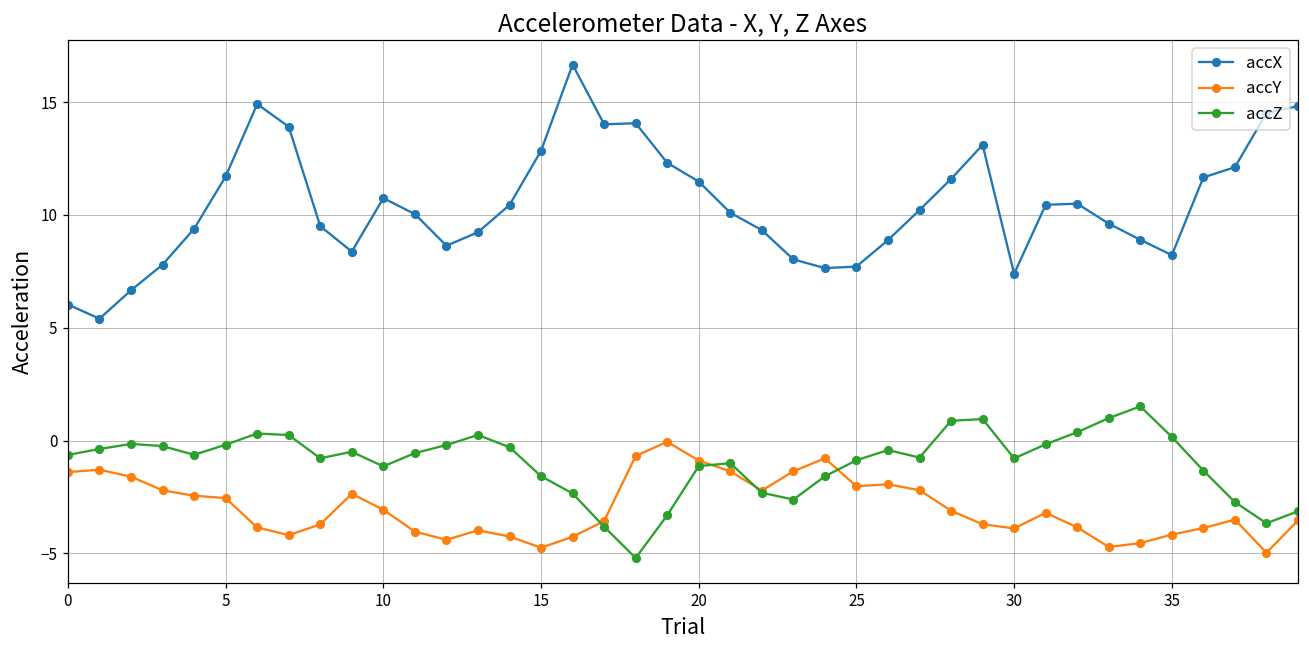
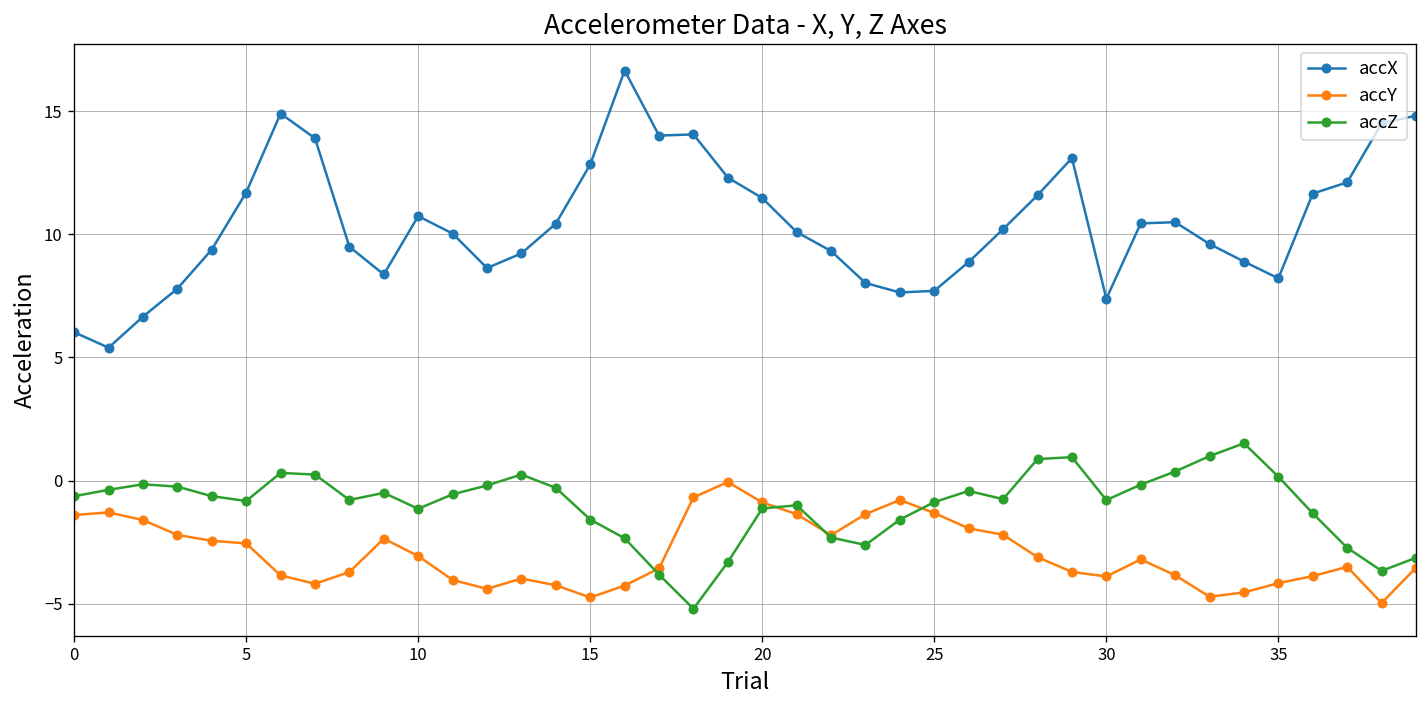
accZ, 5: -0.2 -> -0.8
accY, 25: -2.0 -> -1.3
